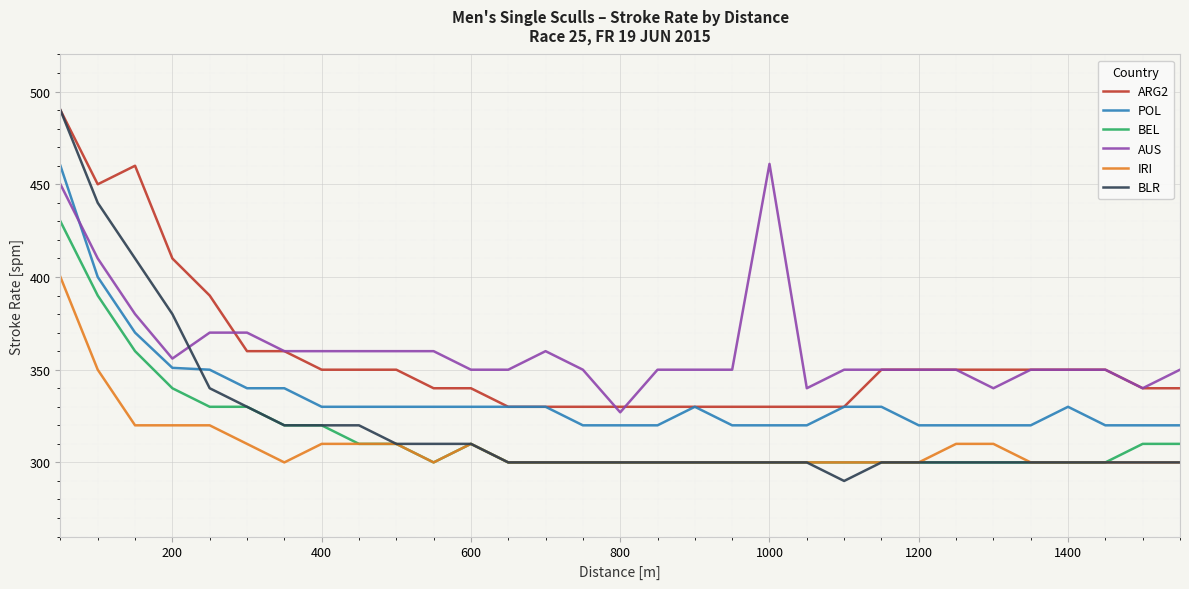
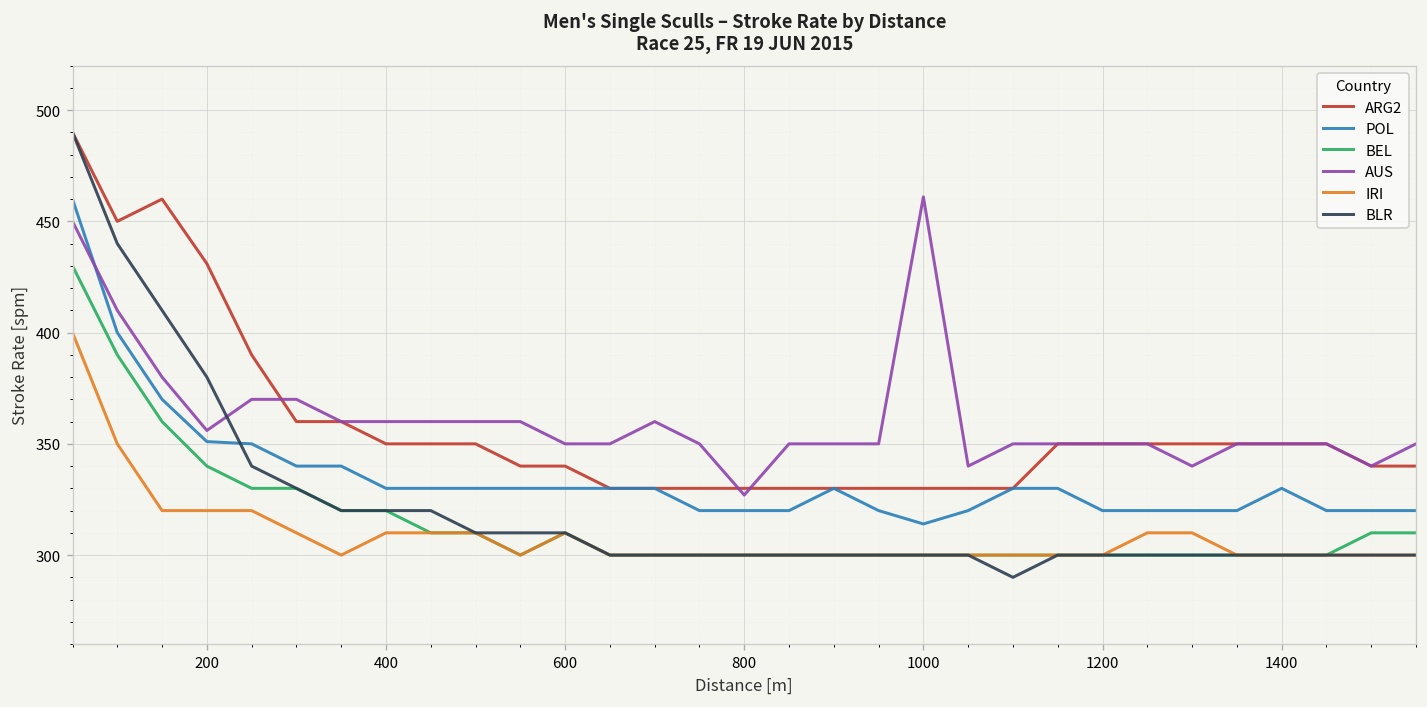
ARG2, 200: 410 -> 431
POL, 1000: 320 -> 314
